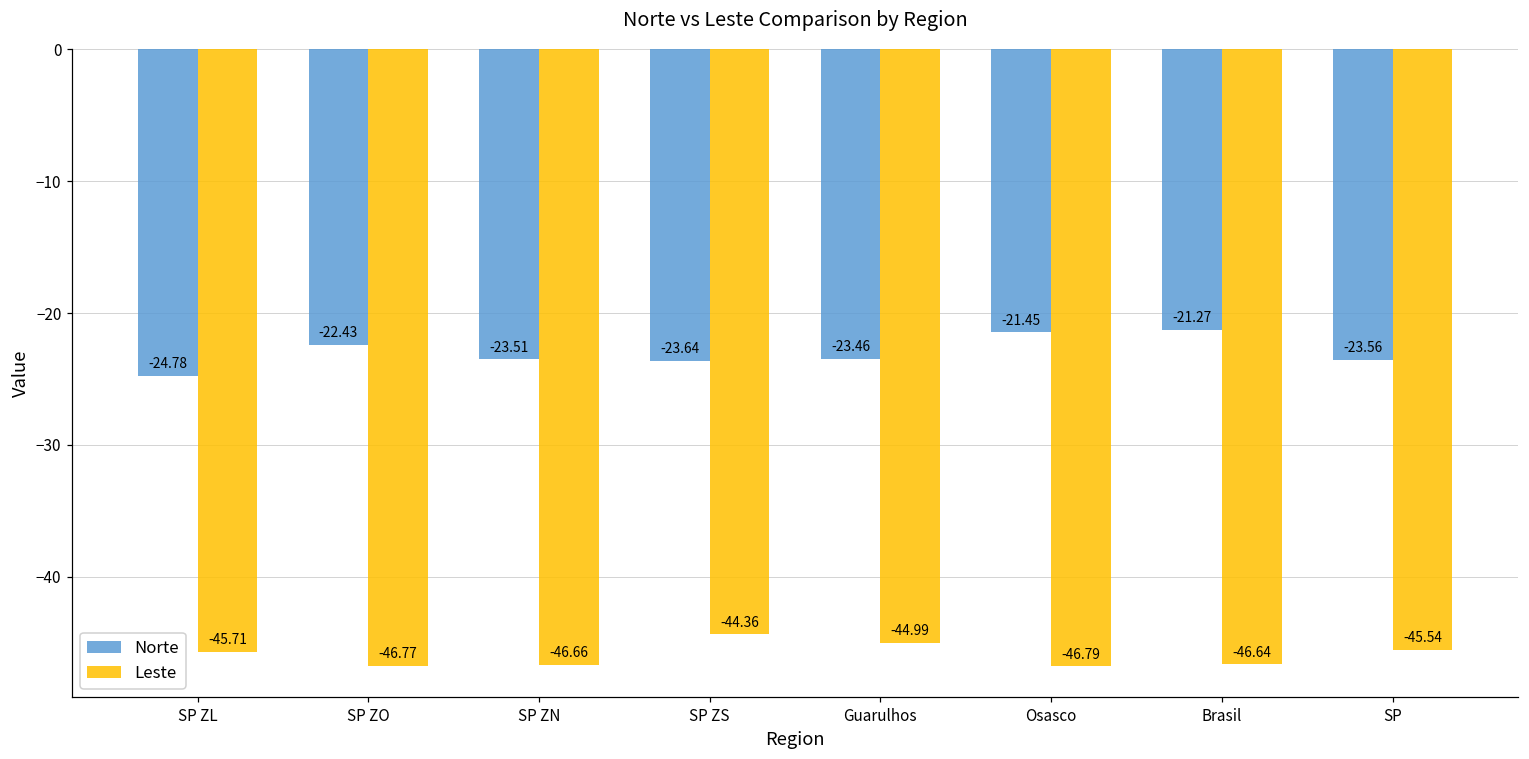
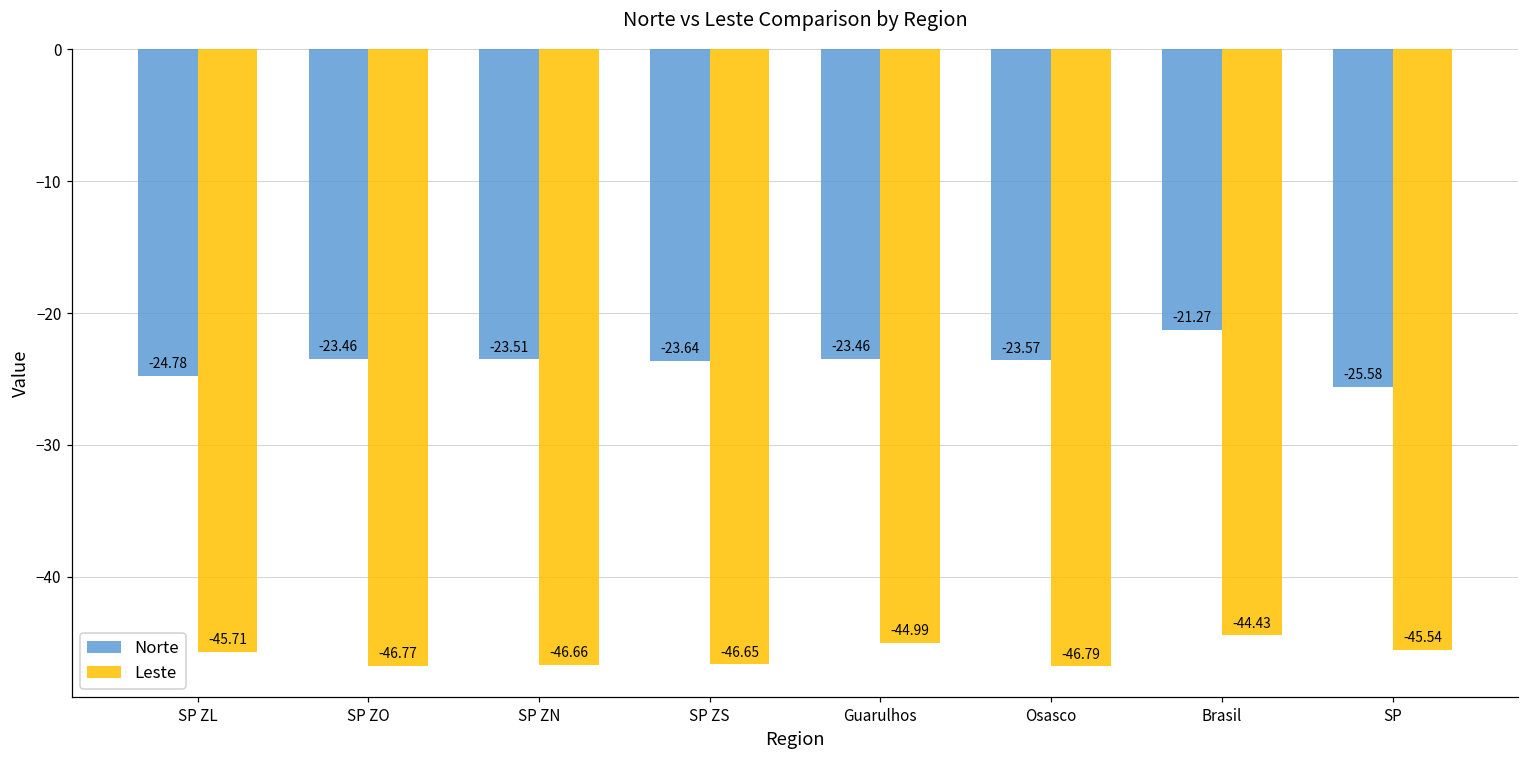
Norte, SP ZO: -22.43 -> -23.46
Leste, SP ZS: -44.36 -> -46.65
Norte, Osasco: -21.45 -> -23.57
Leste, Brasil: -46.64 -> -44.43
Norte, SP: -23.56 -> -25.58
